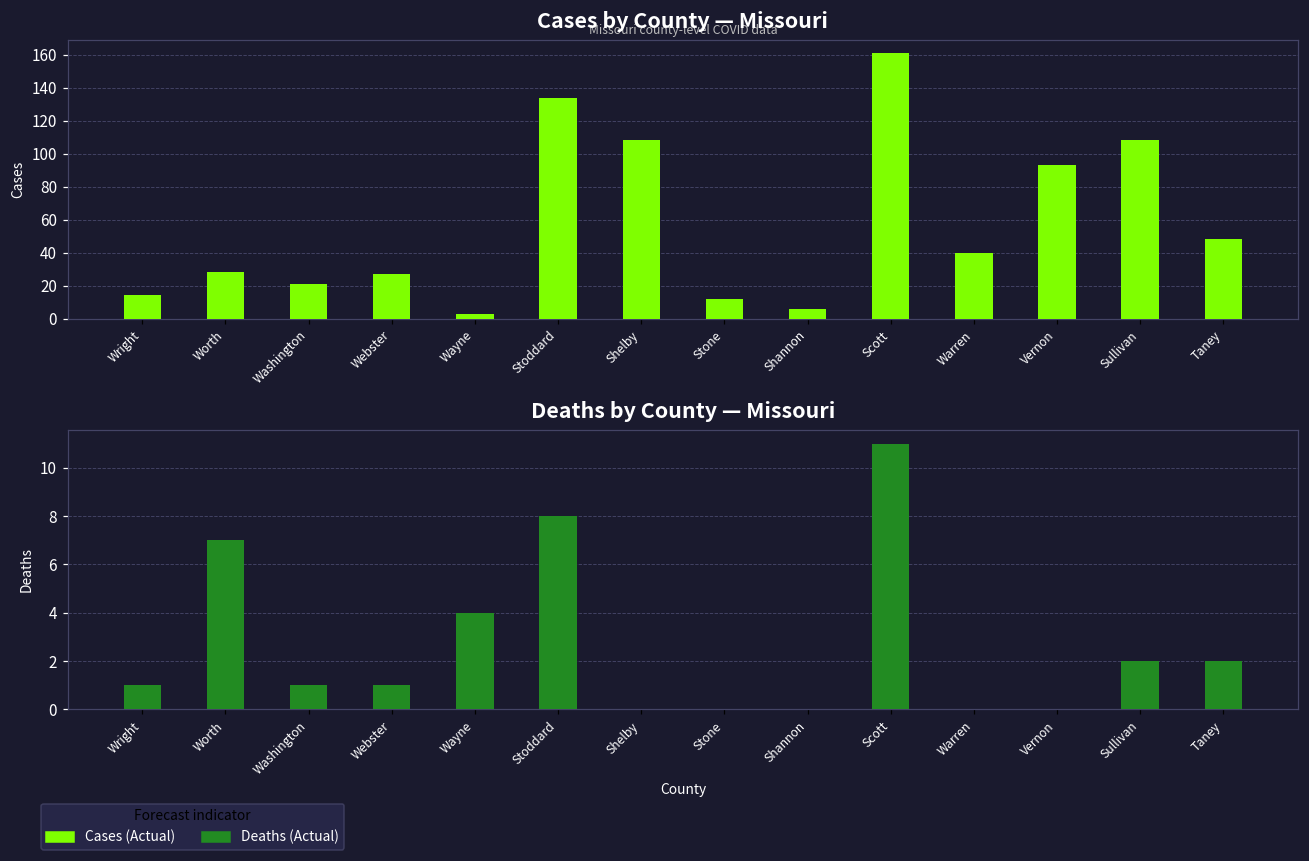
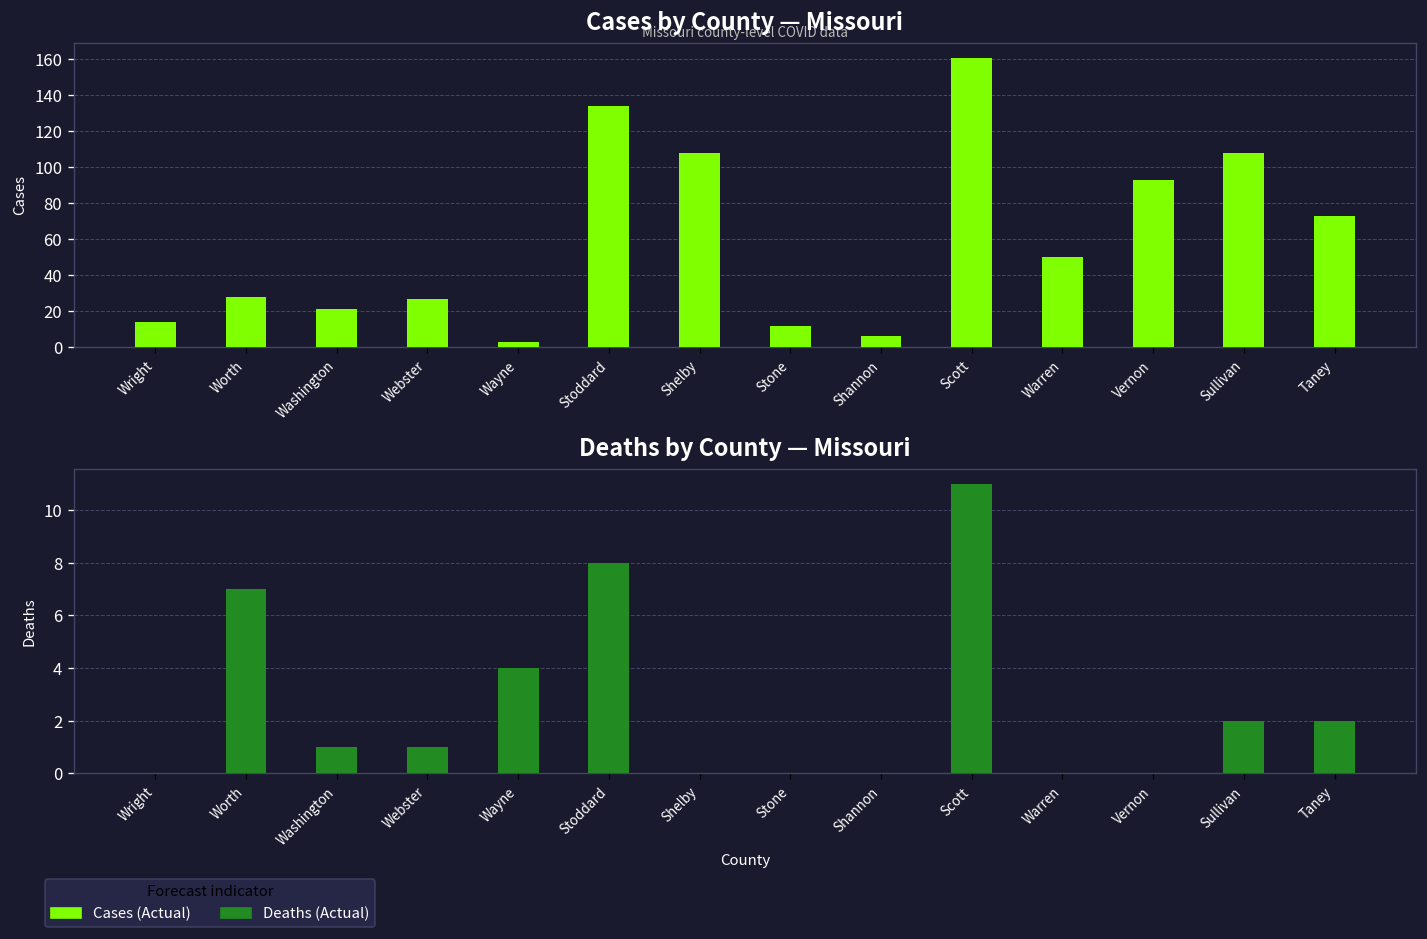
Cases by County — Missouri, Warren: 40 -> 50
Cases by County — Missouri, Taney: 48 -> 73
Deaths by County — Missouri, Wright: 1 -> 0
